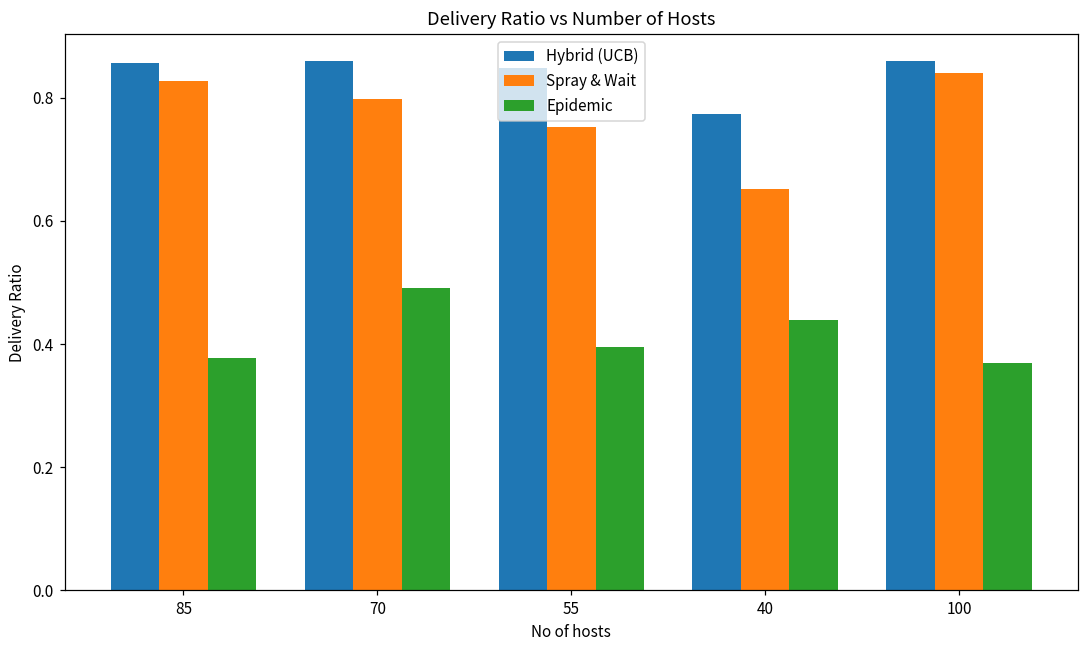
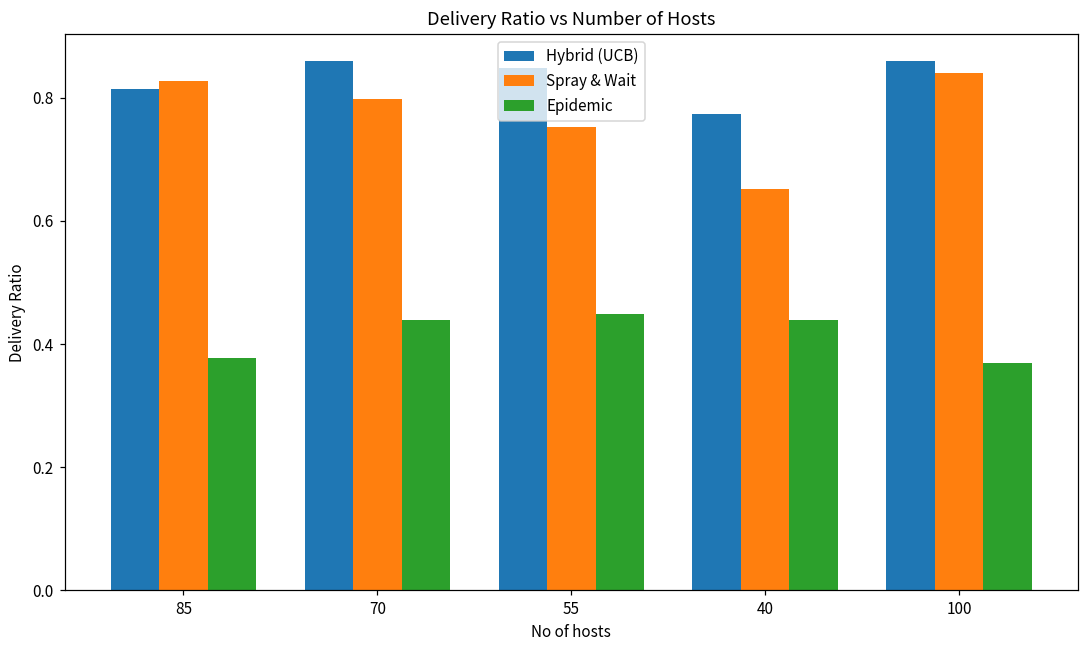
Hybrid (UCB), 85: 0.86 -> 0.81
Epidemic, 70: 0.49 -> 0.44
Epidemic, 55: 0.40 -> 0.45
